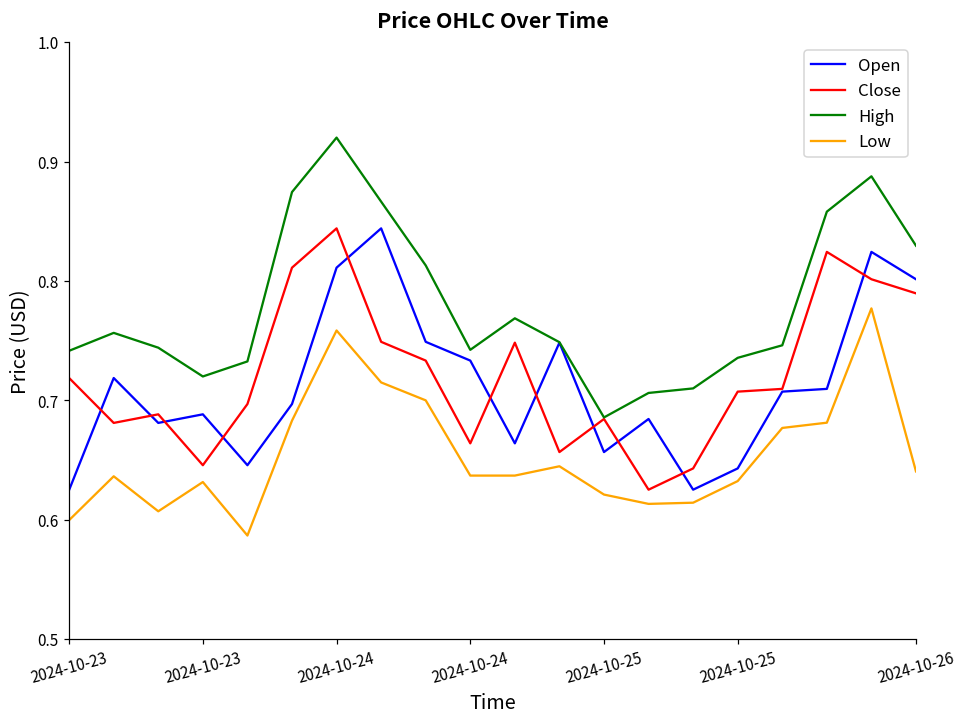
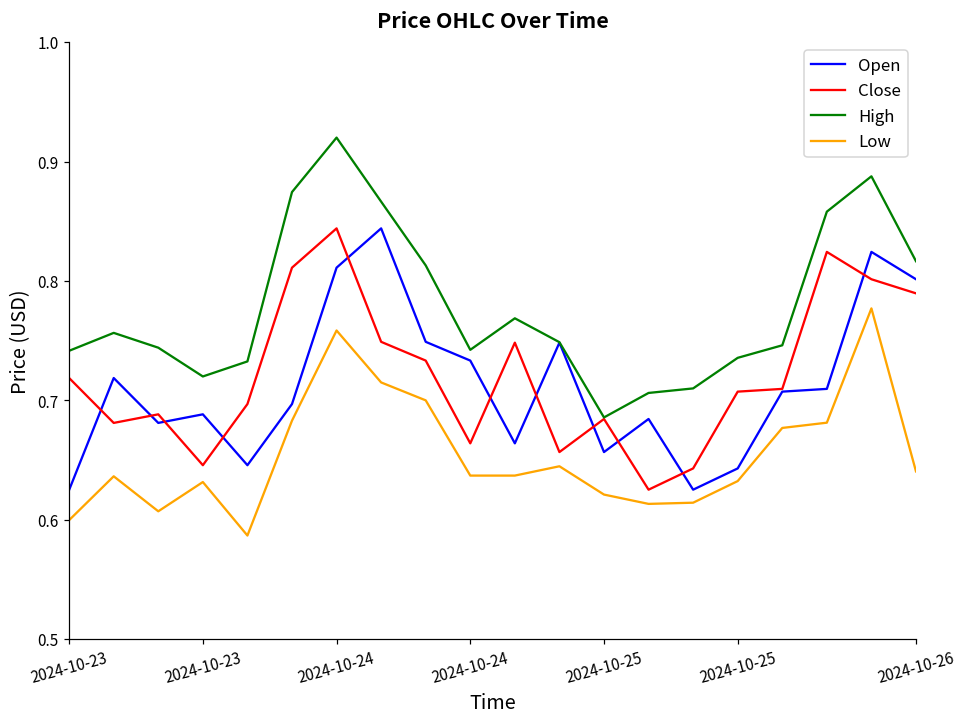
High, 2024-10-26: 0.830 -> 0.817
